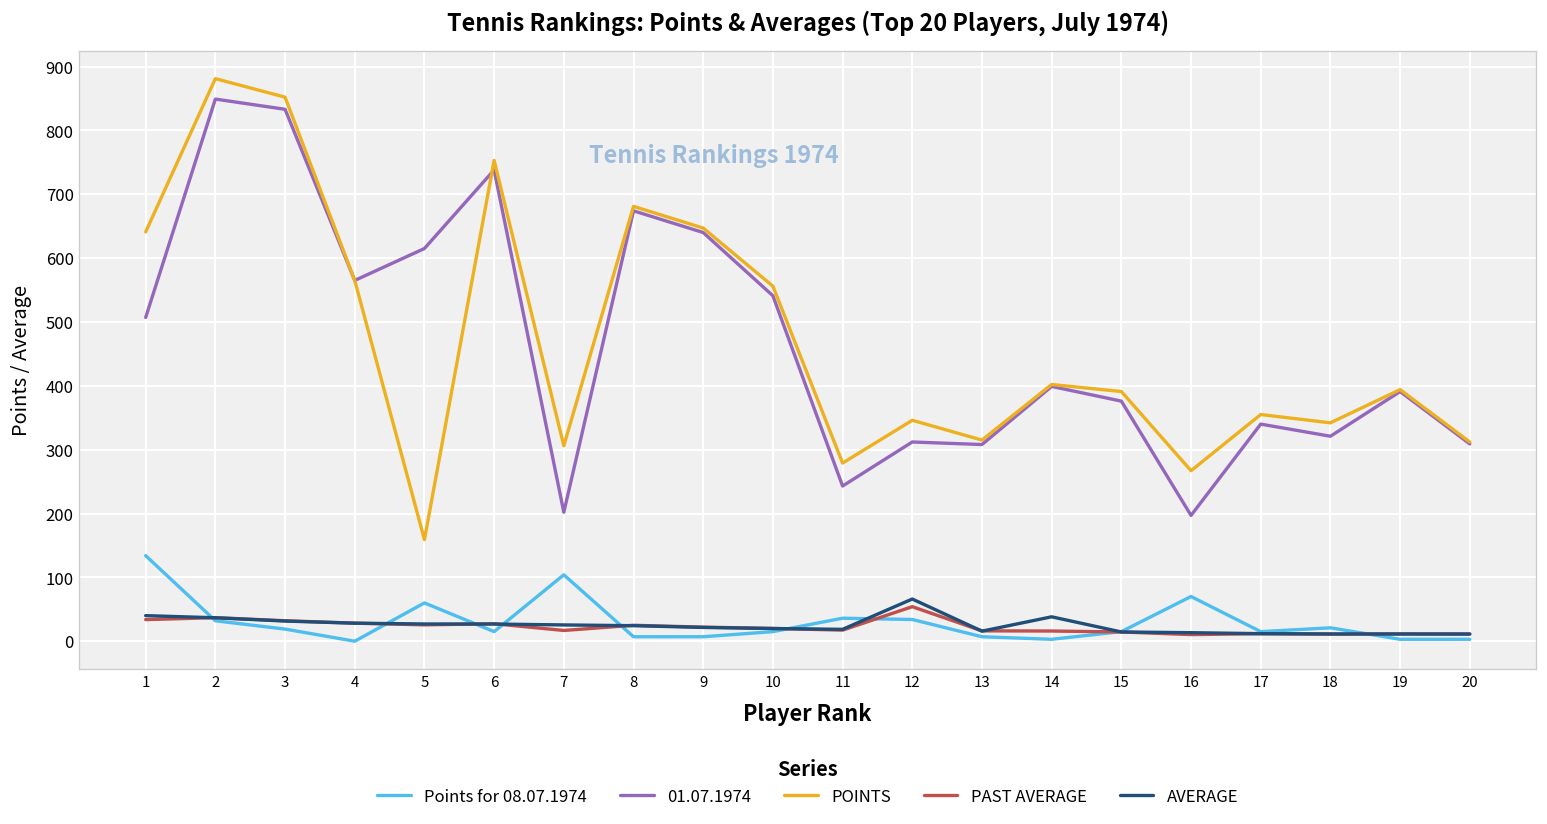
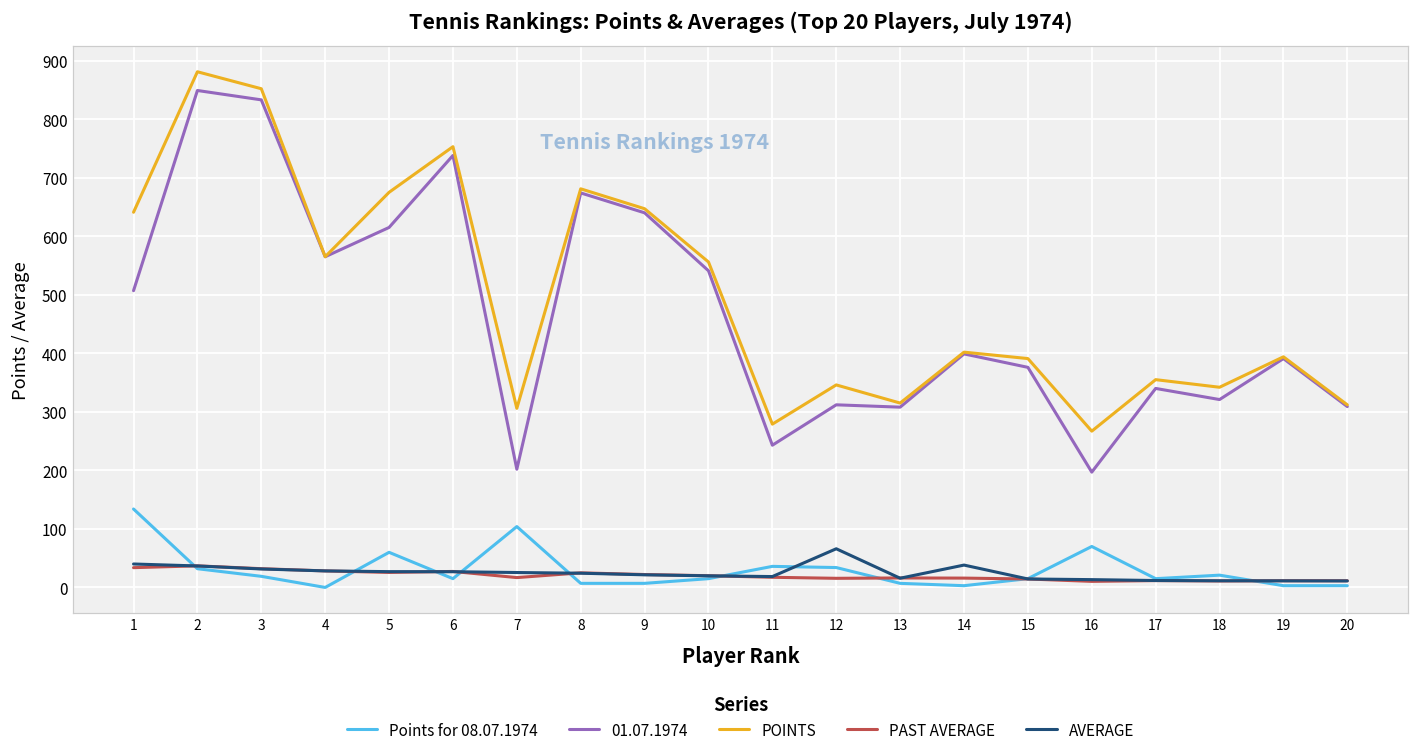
POINTS, 5: 160 -> 680
PAST AVERAGE, 12: 50 -> 20
